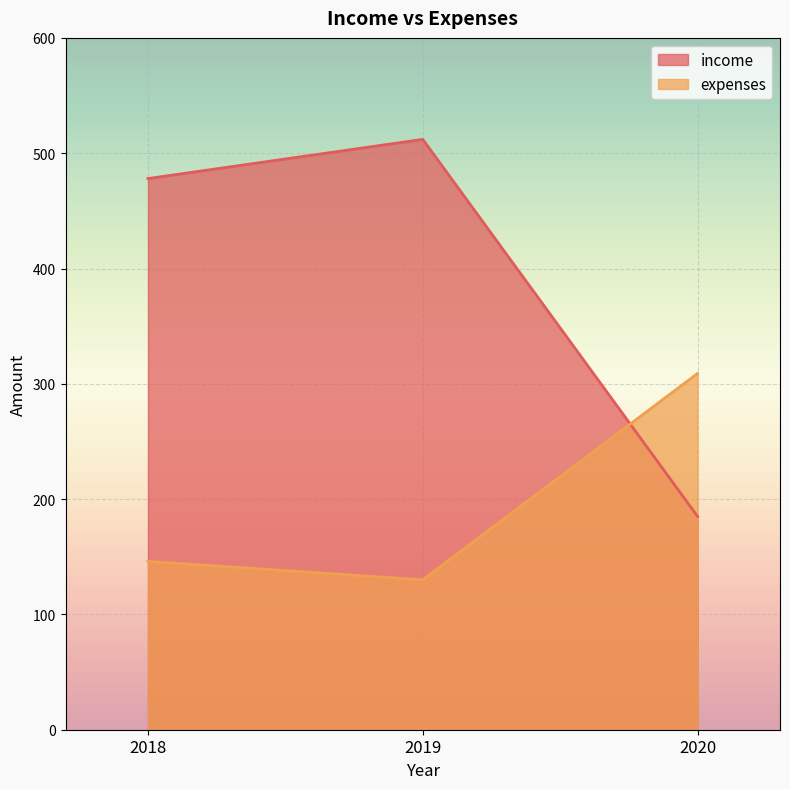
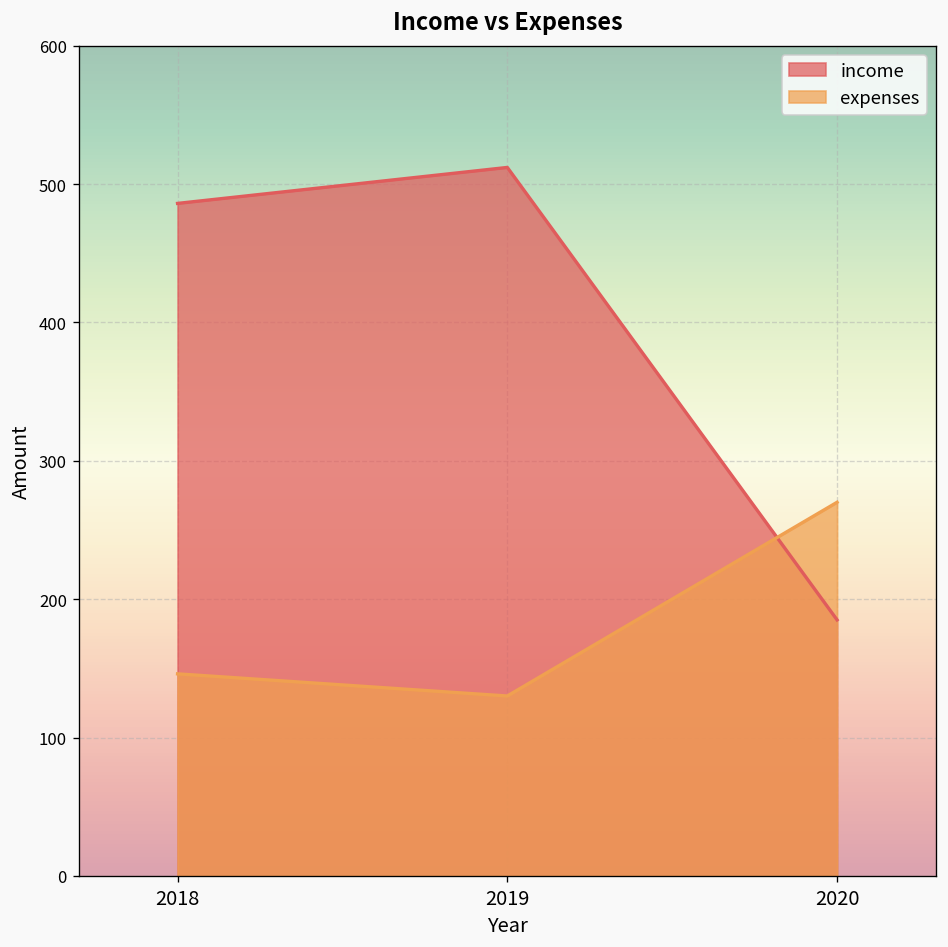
income, 2018: 478 -> 486
expenses, 2020: 309 -> 270
